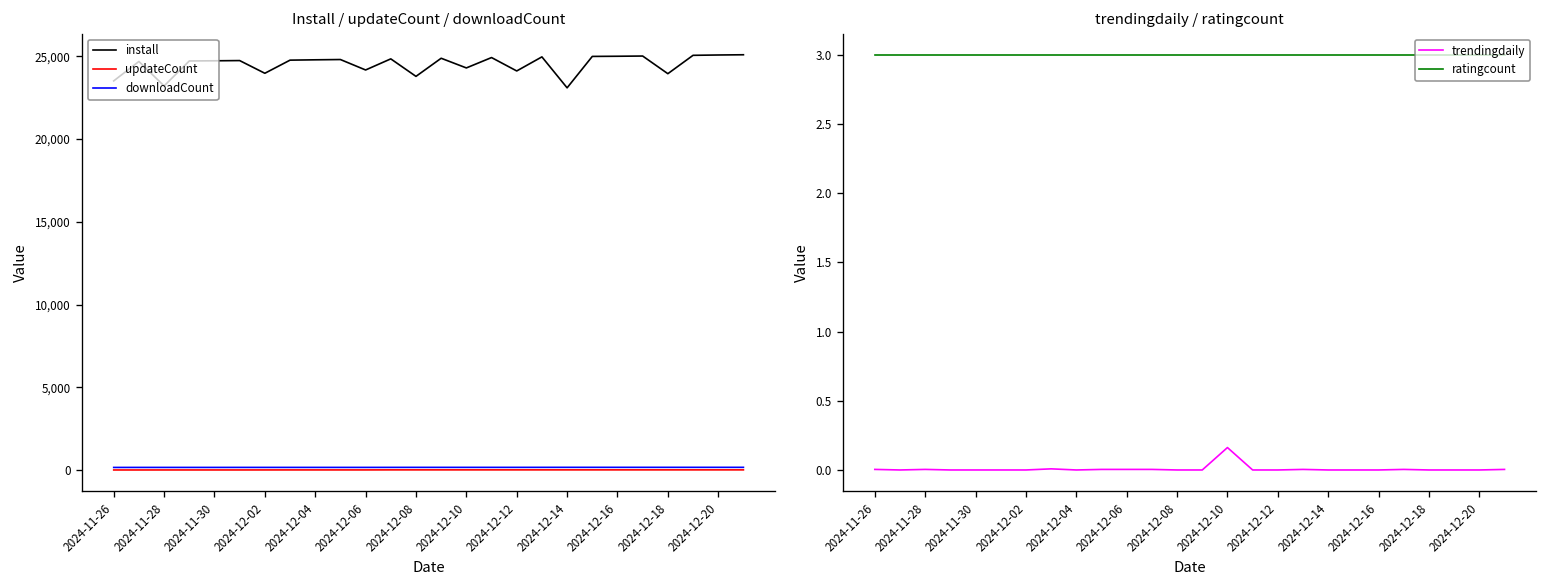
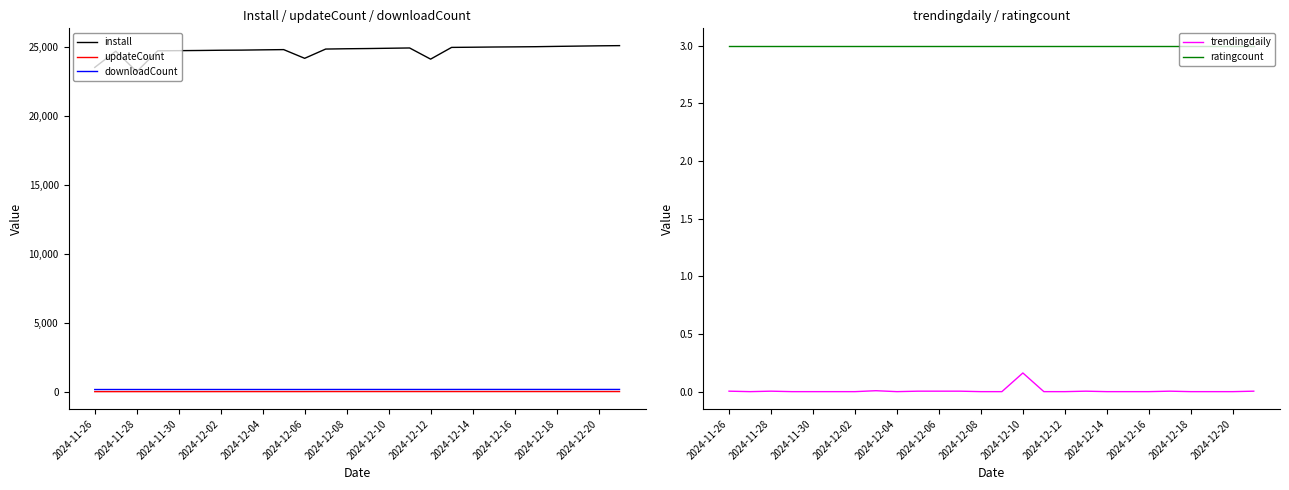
Install / updateCount / downloadCount, install, 2024-12-02: 24,000 -> 24,800
Install / updateCount / downloadCount, install, 2024-12-08: 23,800 -> 24,900
Install / updateCount / downloadCount, install, 2024-12-10: 24,300 -> 24,900
Install / updateCount / downloadCount, install, 2024-12-14: 23,100 -> 25,000
Install / updateCount / downloadCount, install, 2024-12-18: 23,900 -> 25,000
